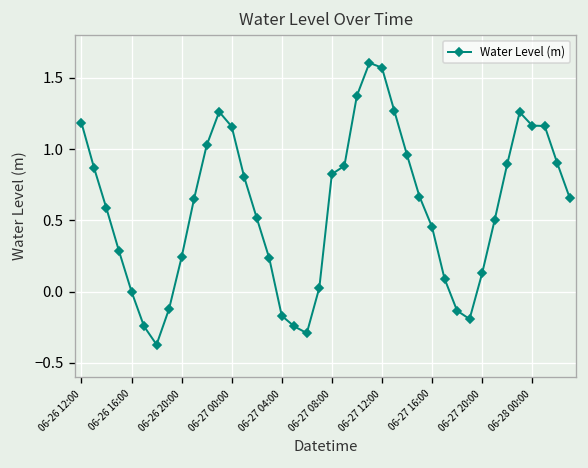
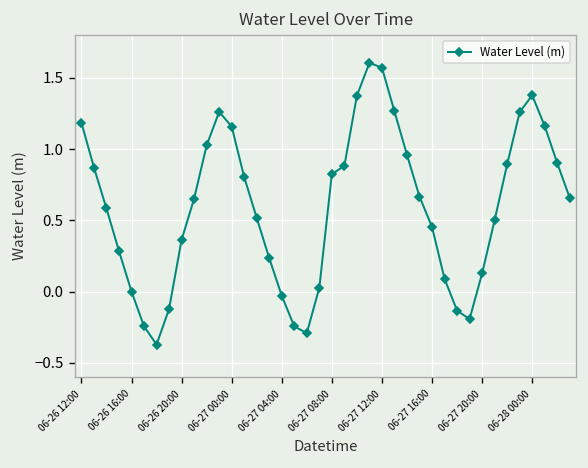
06-26 20:00: 0.24 -> 0.36
06-27 04:00: -0.17 -> -0.03
06-28 00:00: 1.17 -> 1.38
